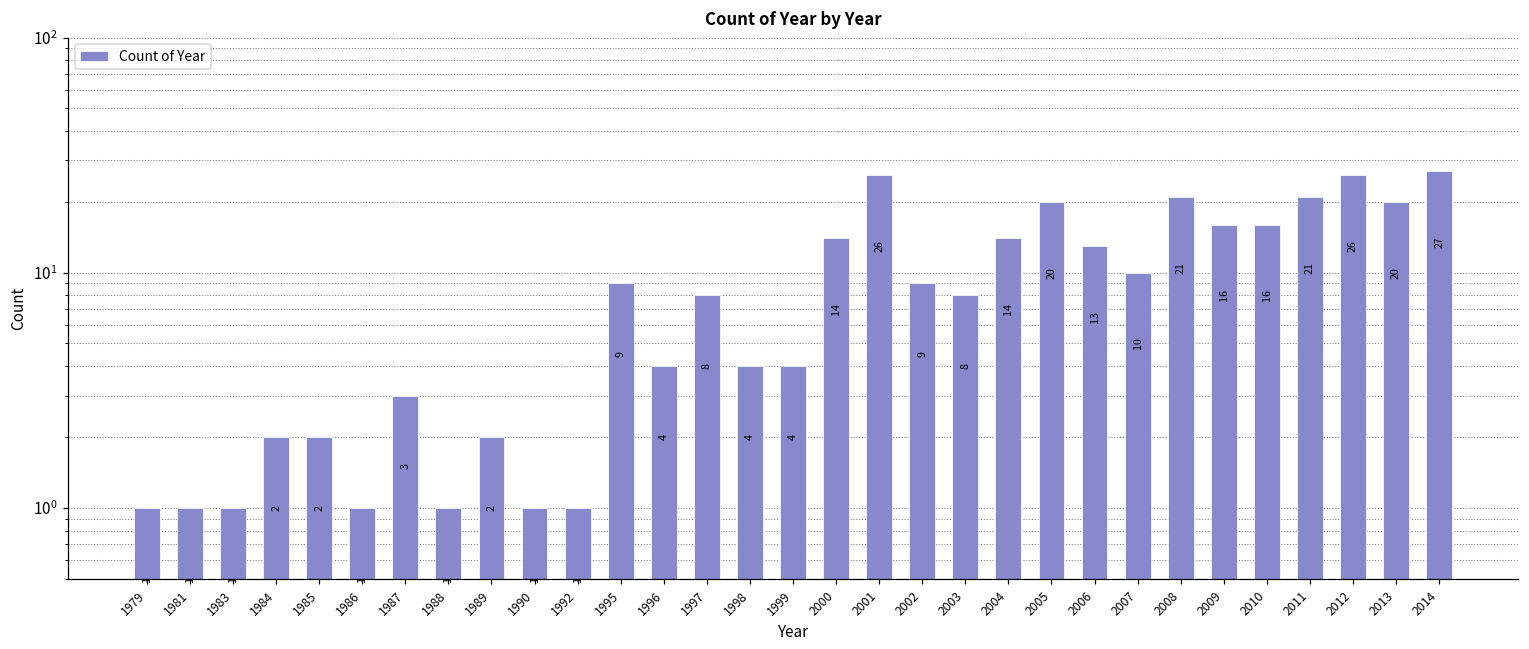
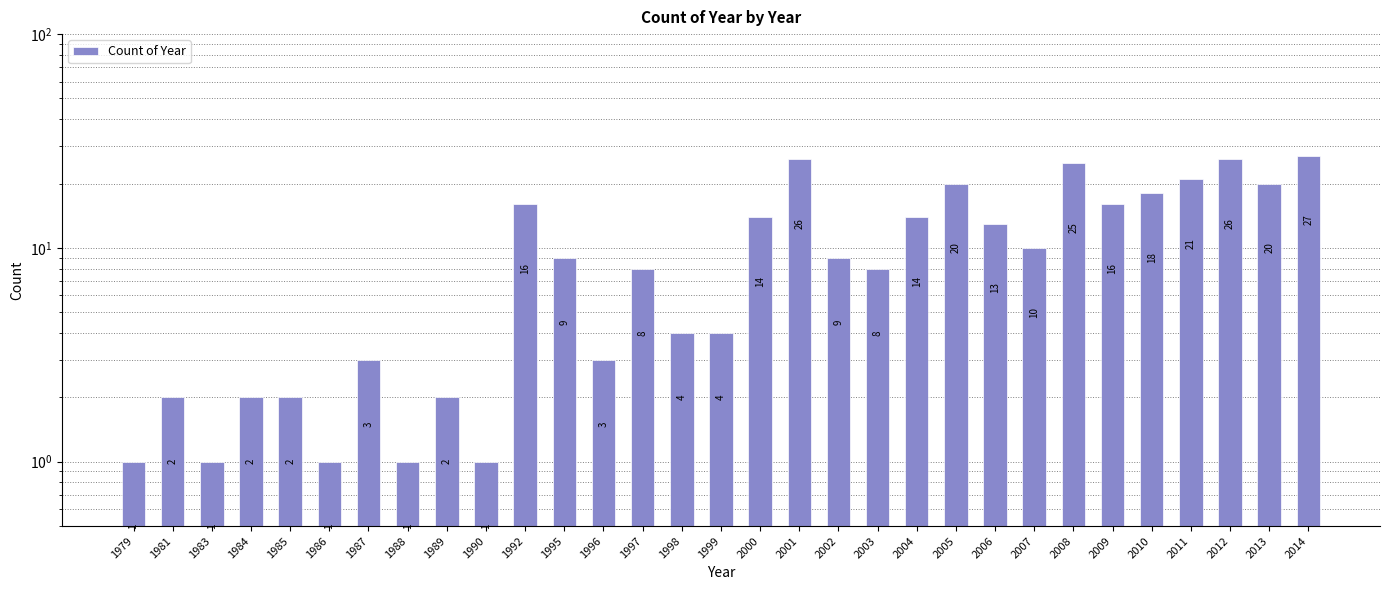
1981: 1 -> 2
1992: 1 -> 16
1996: 4 -> 3
2008: 21 -> 25
2010: 16 -> 18
